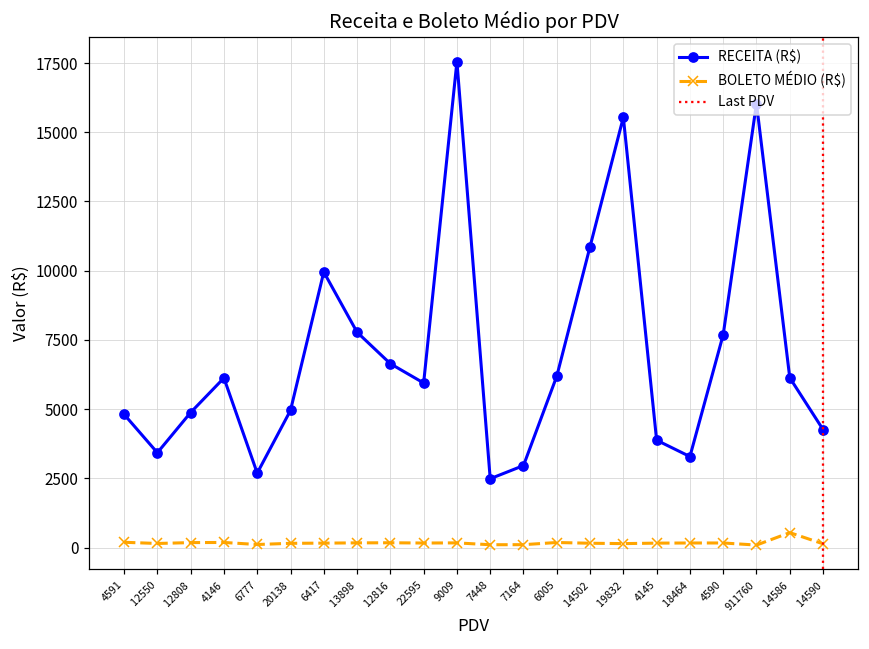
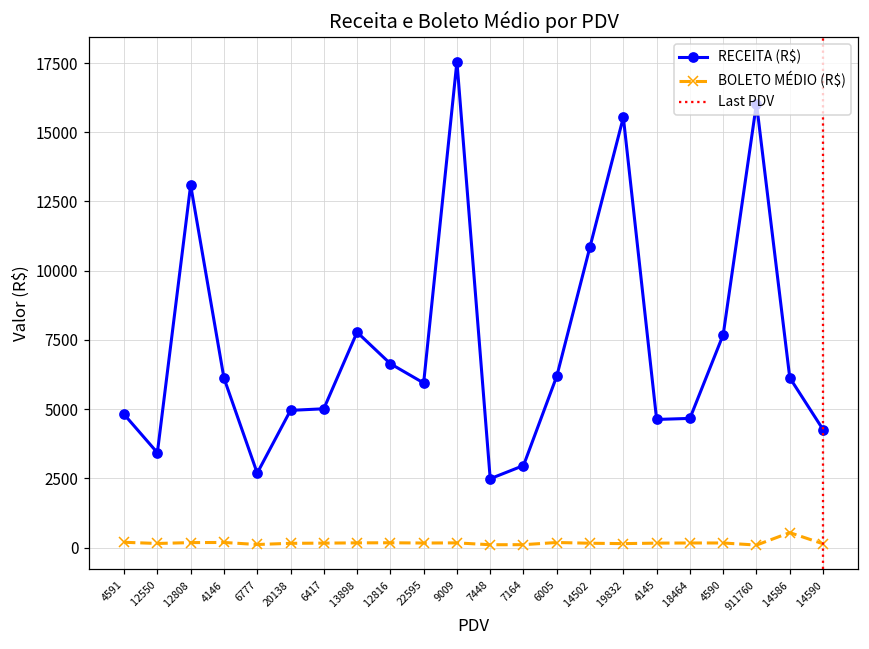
RECEITA (R$), 12808: 4900 -> 13100
RECEITA (R$), 6417: 10000 -> 5000
RECEITA (R$), 4145: 3900 -> 4600
RECEITA (R$), 18464: 3300 -> 4700
